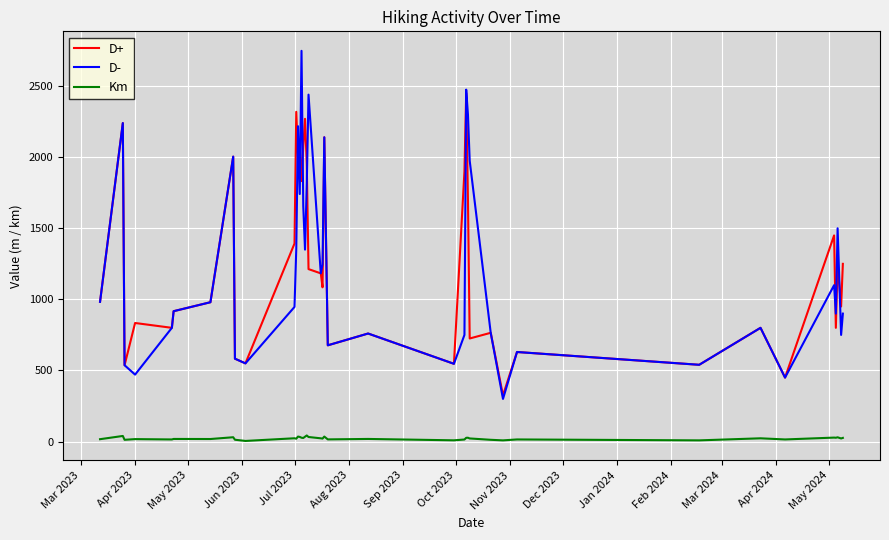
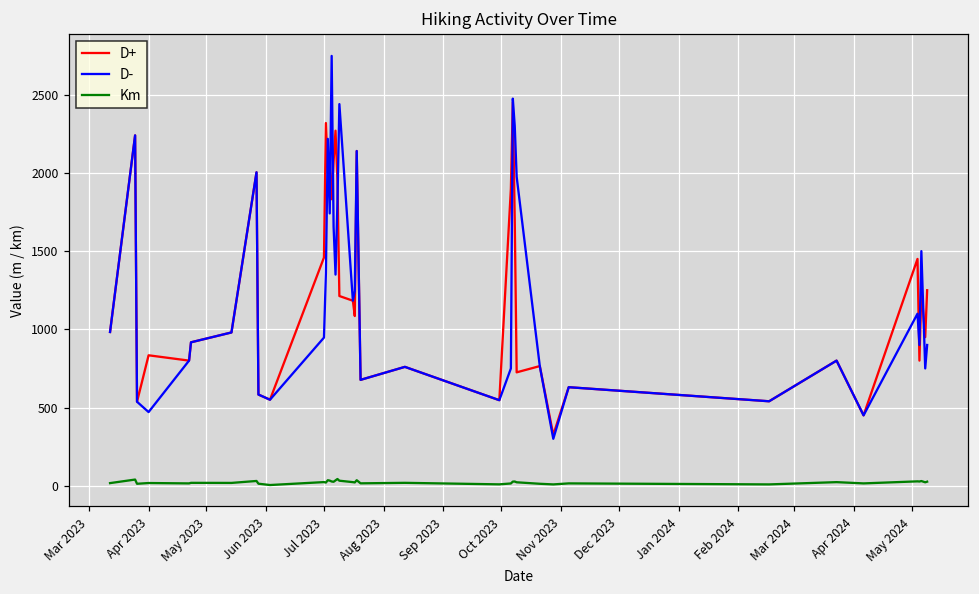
D+, Jul 2023: 1390 -> 1460
